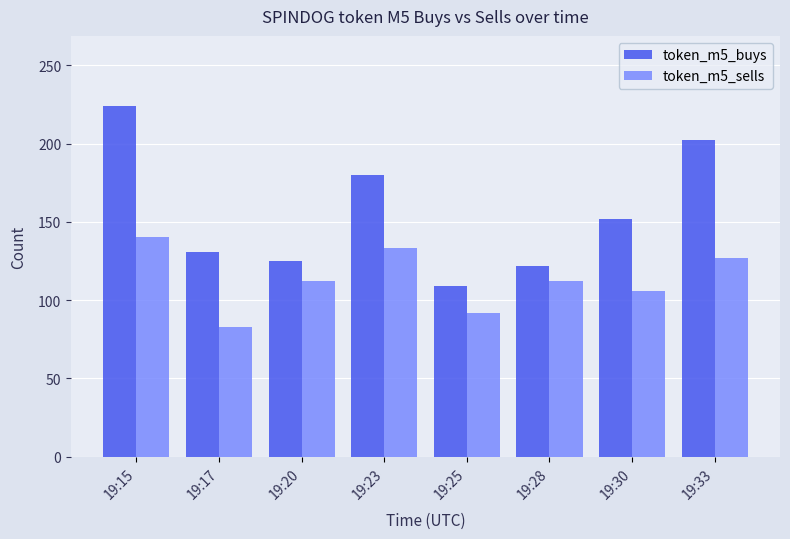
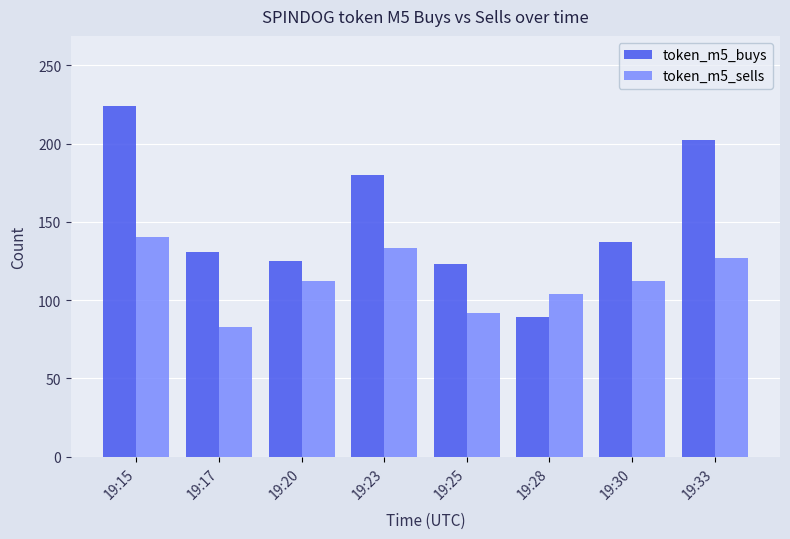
token_m5_buys, 19:25: 109 -> 123
token_m5_buys, 19:28: 122 -> 89
token_m5_sells, 19:28: 112 -> 104
token_m5_buys, 19:30: 152 -> 137
token_m5_sells, 19:30: 106 -> 112
